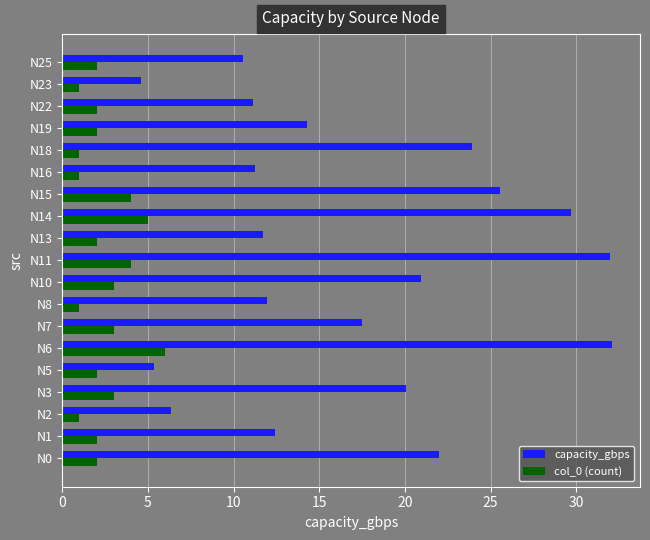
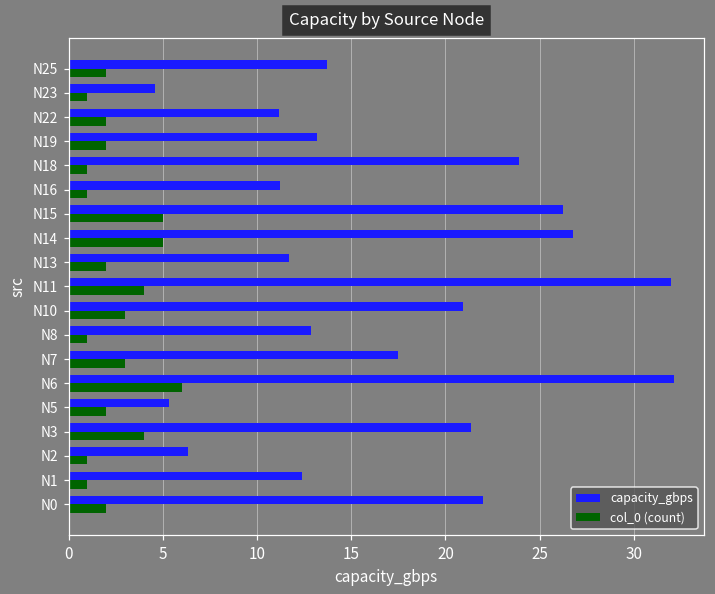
capacity_gbps, N25: 10.6 -> 13.7
capacity_gbps, N19: 14.3 -> 13.2
capacity_gbps, N15: 25.5 -> 26.3
col_0 (count), N15: 4 -> 5
capacity_gbps, N14: 29.7 -> 26.8
capacity_gbps, N8: 12.0 -> 12.9
capacity_gbps, N3: 20.1 -> 21.3
col_0 (count), N3: 3 -> 4
col_0 (count), N1: 2 -> 1
